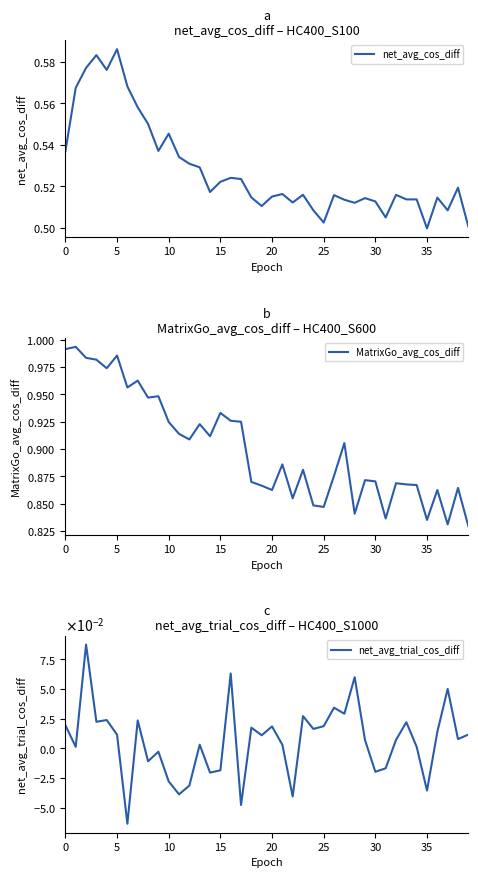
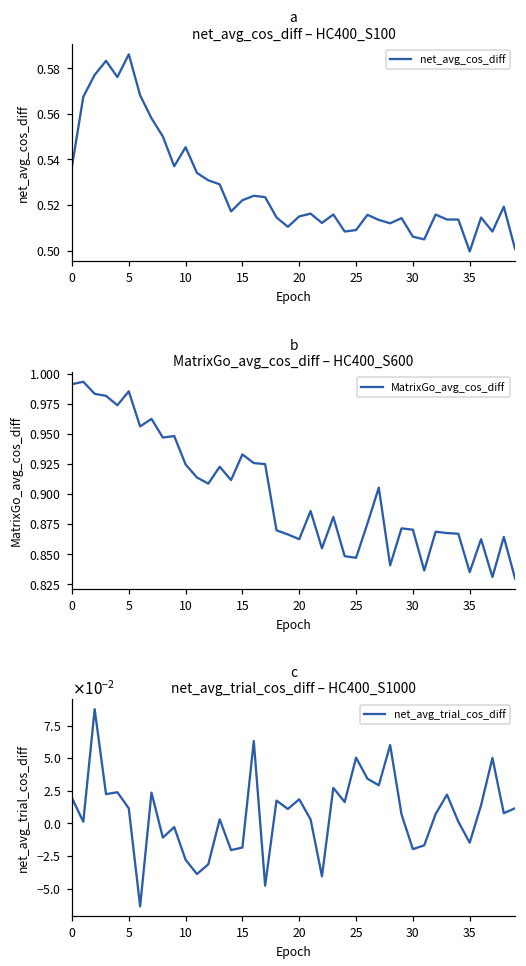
a net_avg_cos_diff – HC400_S100, 25: 0.502 -> 0.509
a net_avg_cos_diff – HC400_S100, 30: 0.513 -> 0.506
c net_avg_trial_cos_diff – HC400_S1000, 25: 0.019 -> 0.050
c net_avg_trial_cos_diff – HC400_S1000, 35: -0.035 -> -0.015
